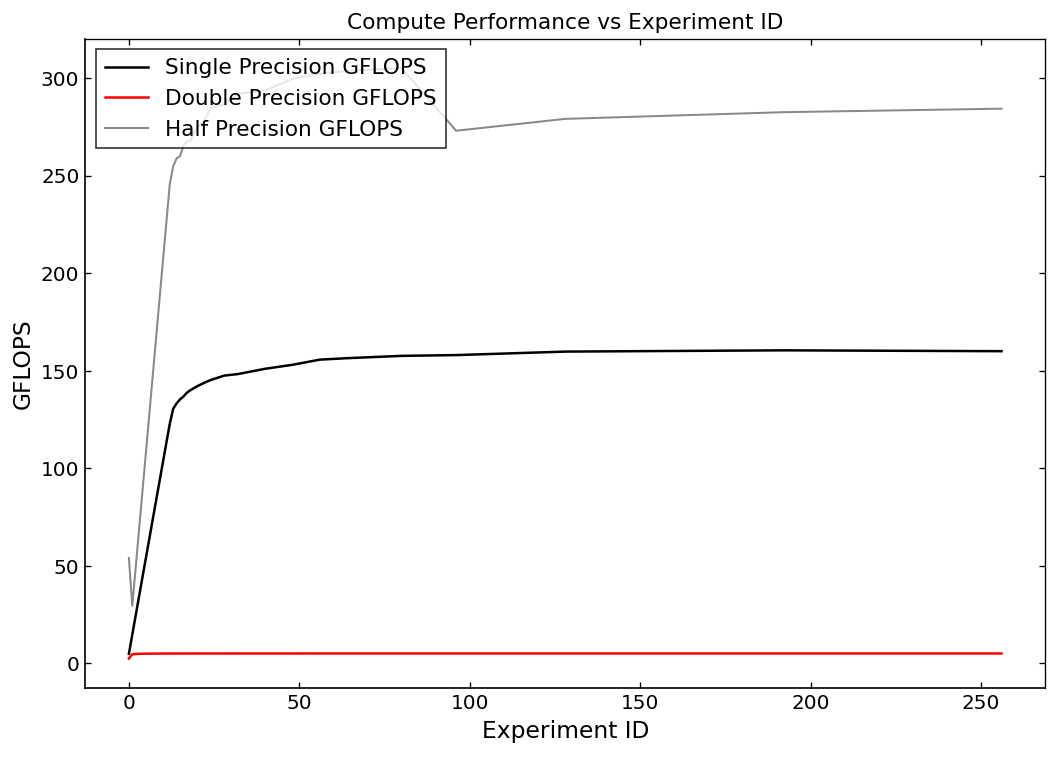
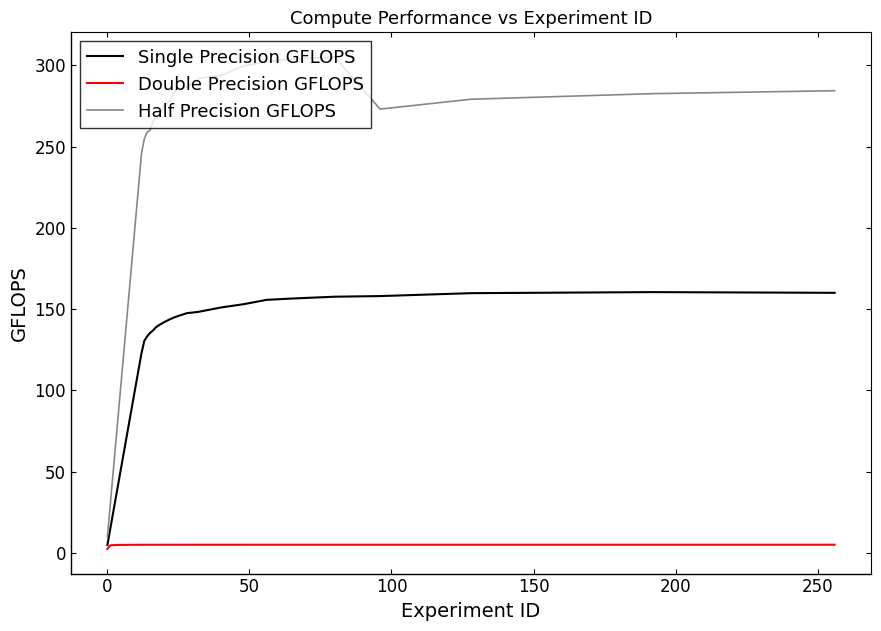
Half Precision GFLOPS, 0: 54 -> 10
